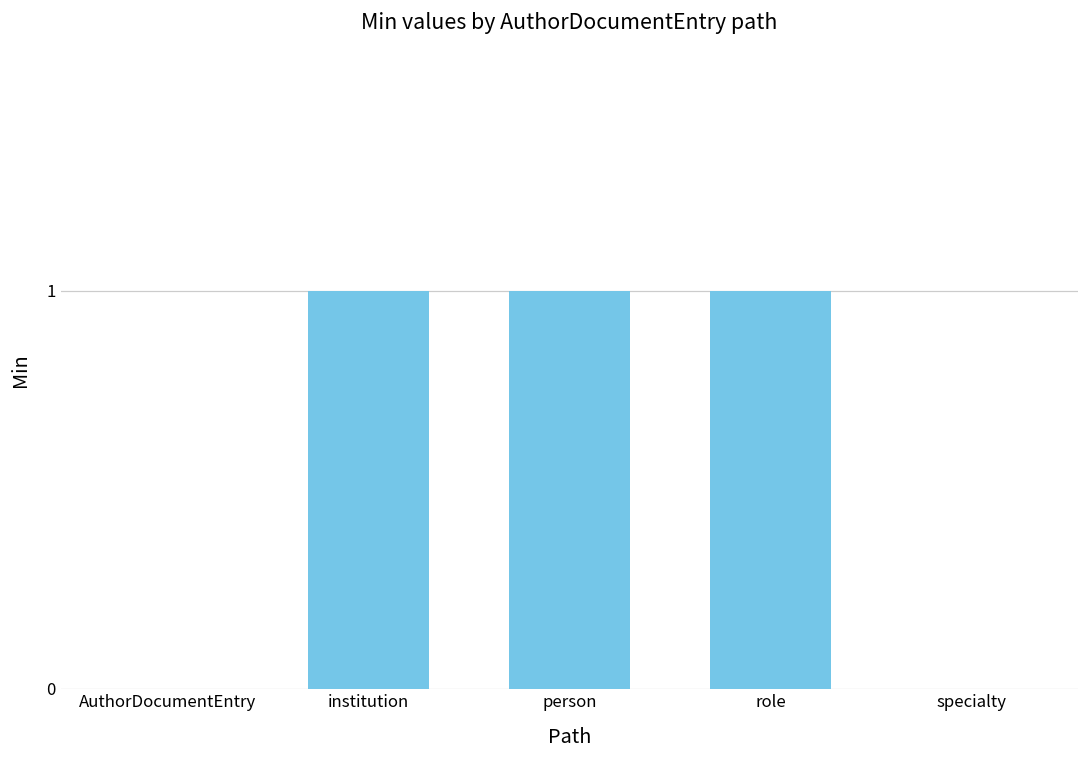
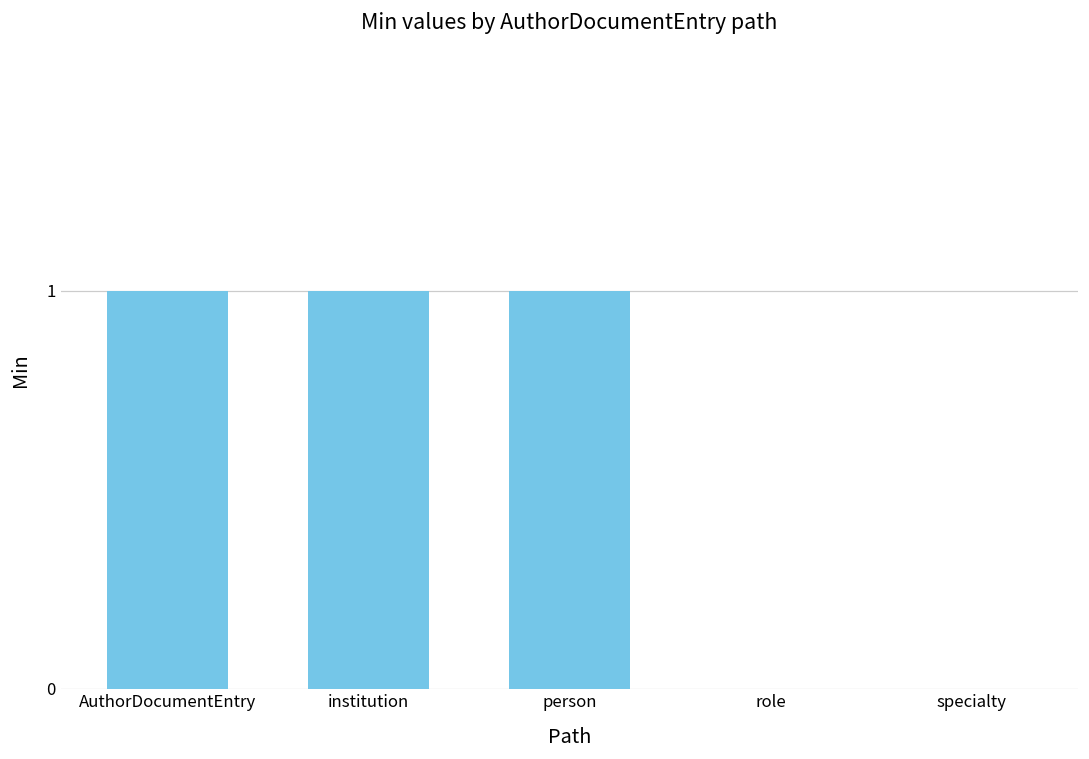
AuthorDocumentEntry: 0 -> 1
role: 1 -> 0
